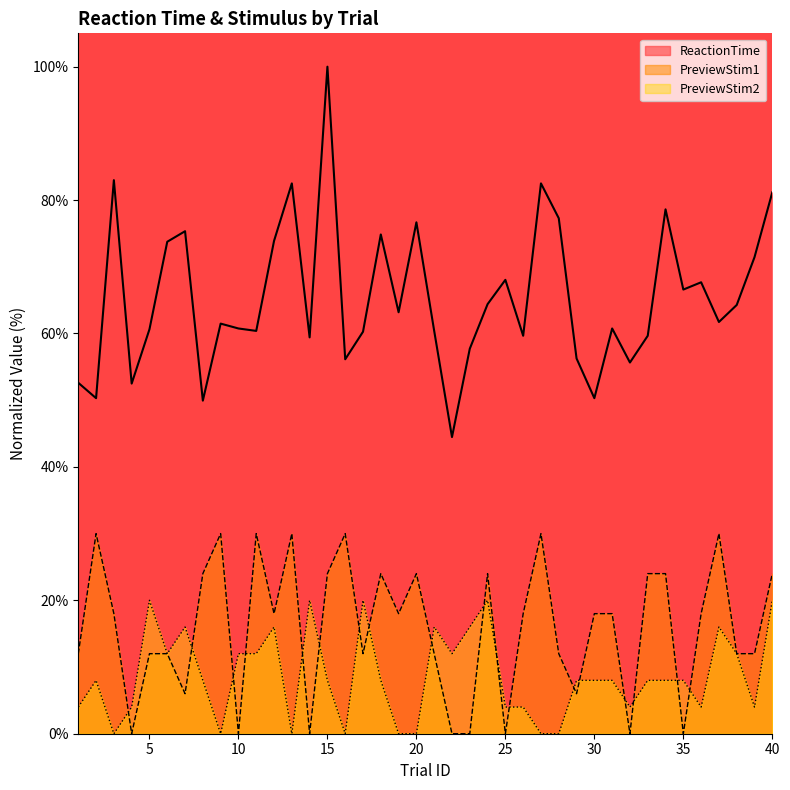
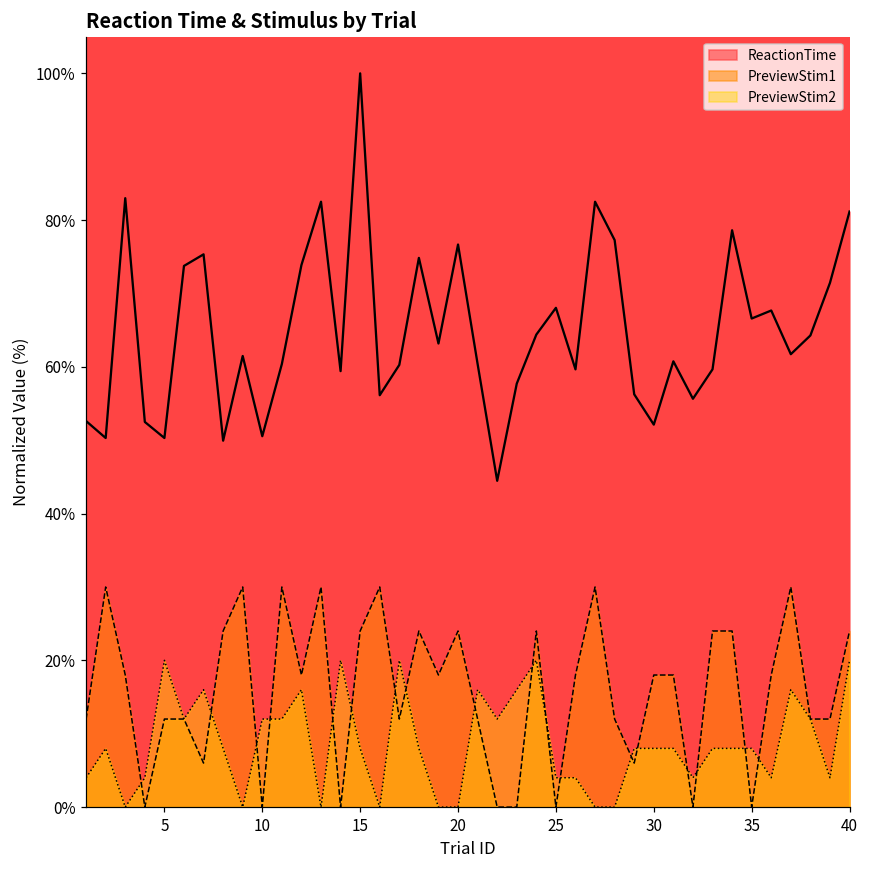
ReactionTime, 5: 61% -> 50%
ReactionTime, 10: 61% -> 51%
ReactionTime, 30: 50% -> 52%
